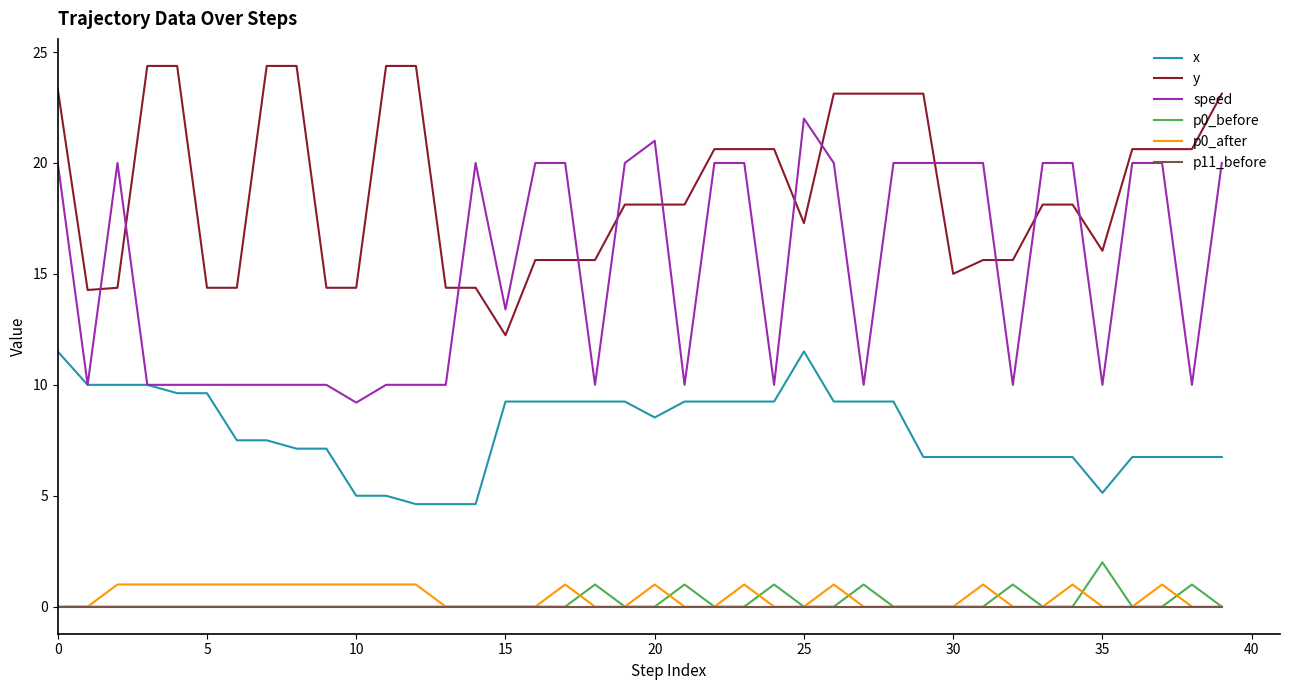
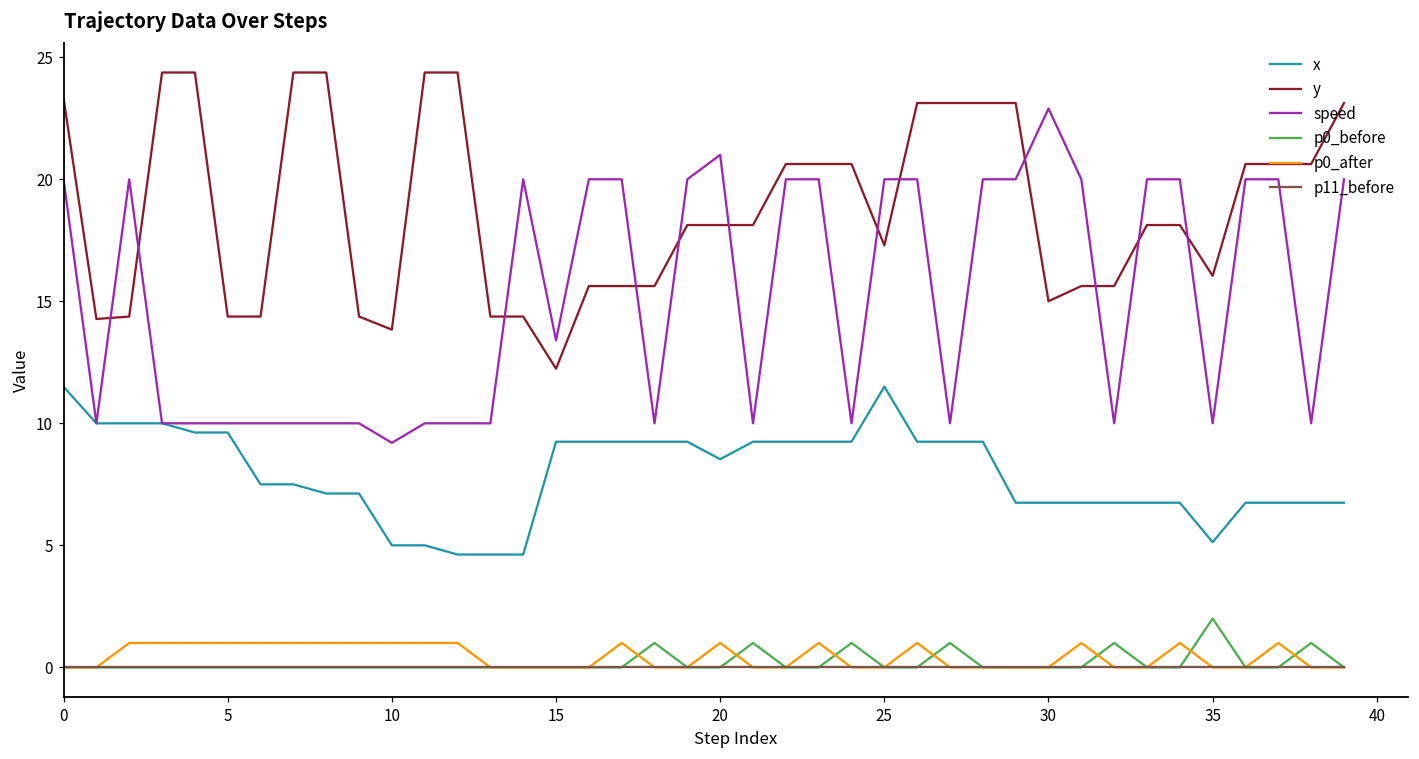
y, 10: 14.4 -> 13.8
speed, 25: 22 -> 20
speed, 30: 20.0 -> 22.9
